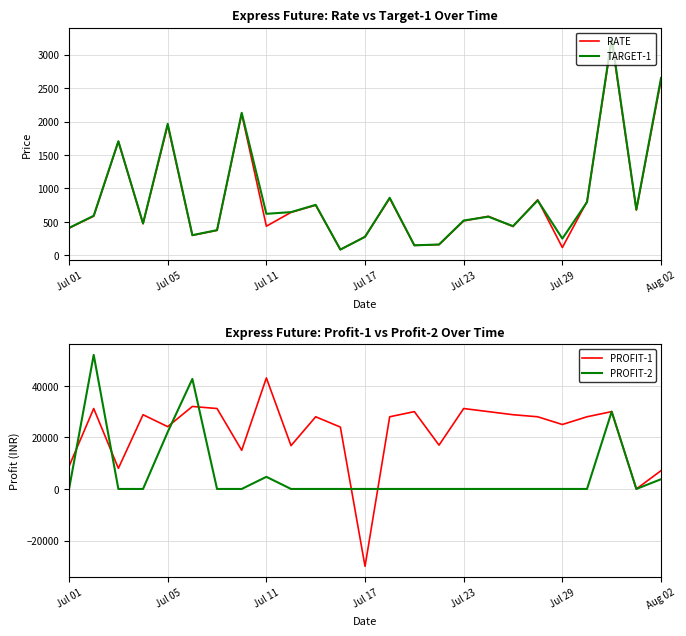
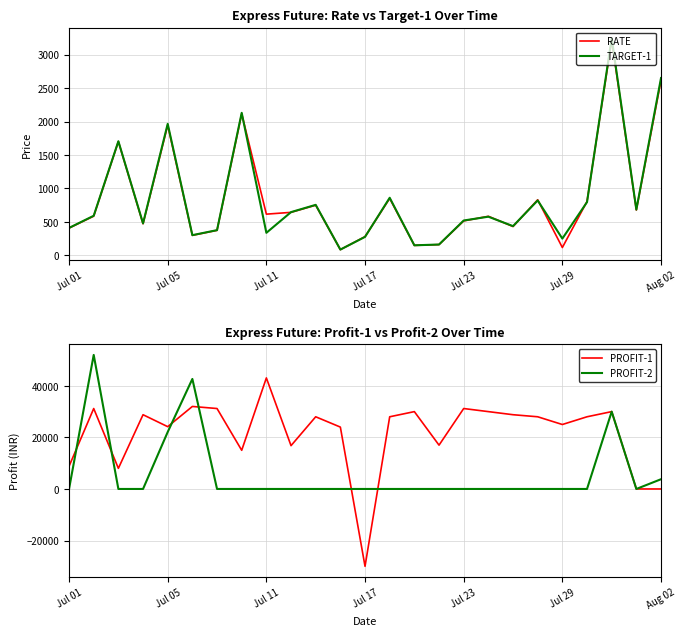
Express Future: Rate vs Target-1 Over Time, RATE, Jul 11: 400 -> 600
Express Future: Rate vs Target-1 Over Time, TARGET-1, Jul 11: 600 -> 300
Express Future: Profit-1 vs Profit-2 Over Time, PROFIT-2, Jul 11: 5000 -> 0
Express Future: Profit-1 vs Profit-2 Over Time, PROFIT-1, Aug 02: 7000 -> 0
